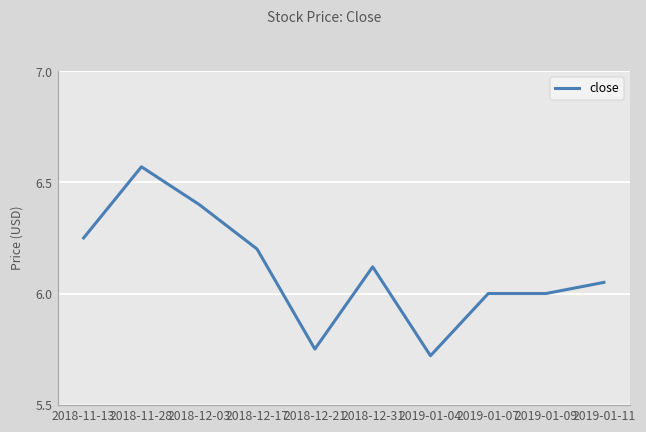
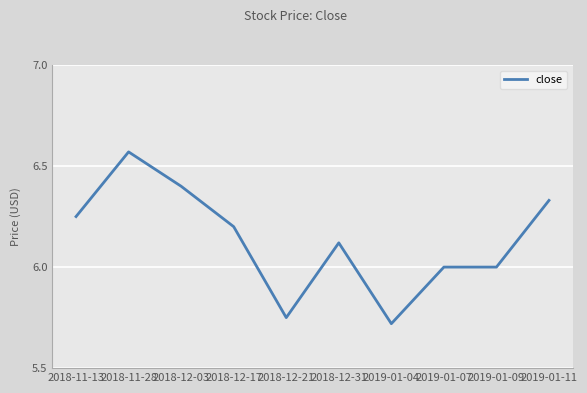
2019-01-11: 6.05 -> 6.33
